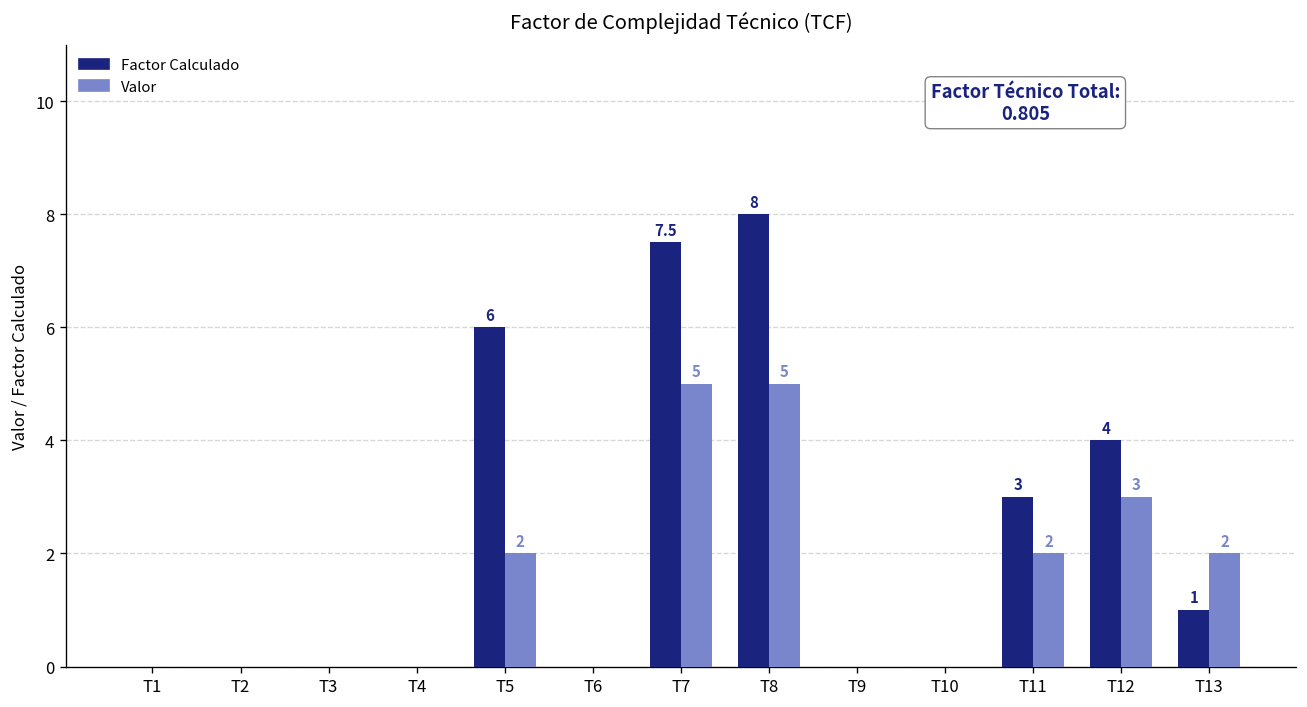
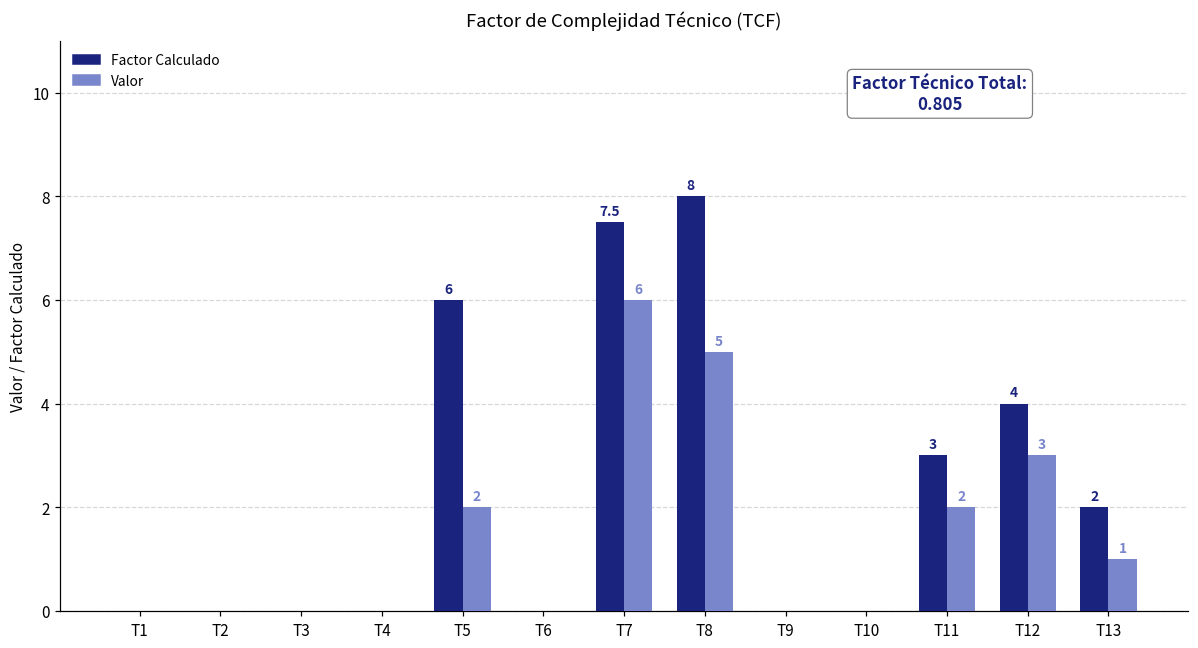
Valor, T7: 5 -> 6
Factor Calculado, T13: 1 -> 2
Valor, T13: 2 -> 1
